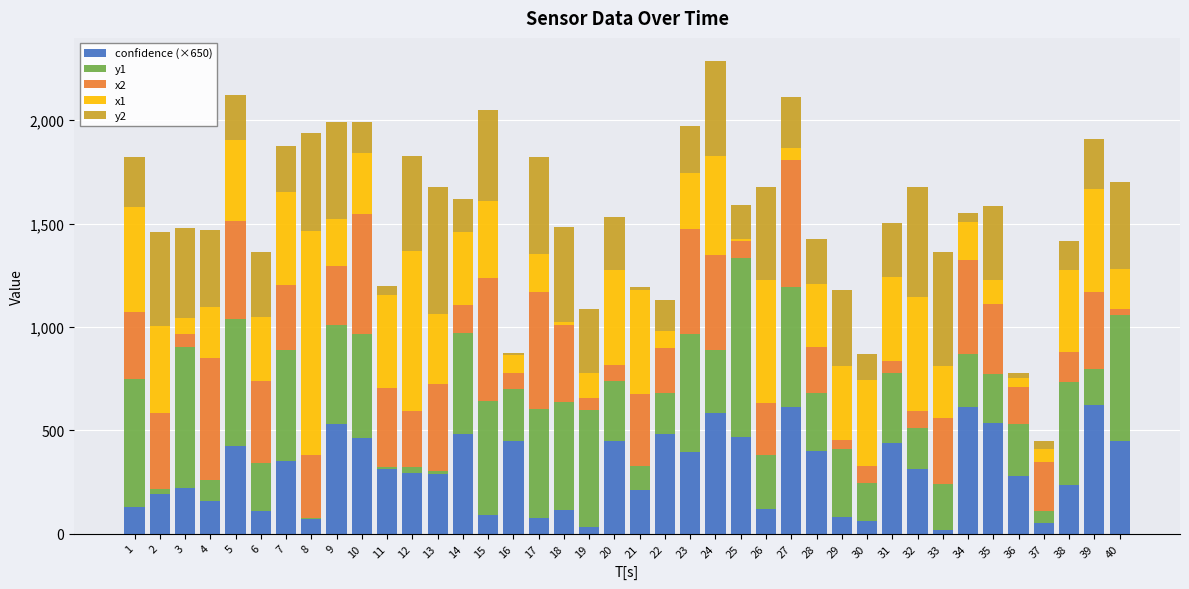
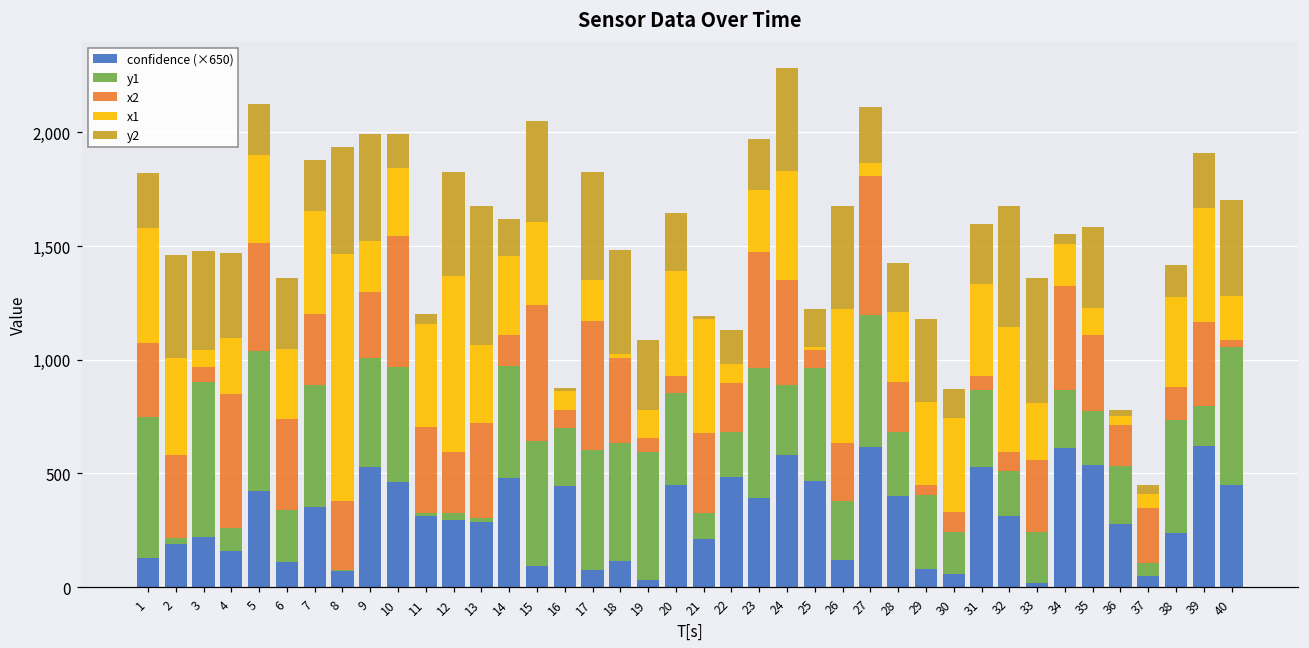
y1, 20: 290 -> 400
y1, 25: 870 -> 500
confidence (×650), 31: 440 -> 530
